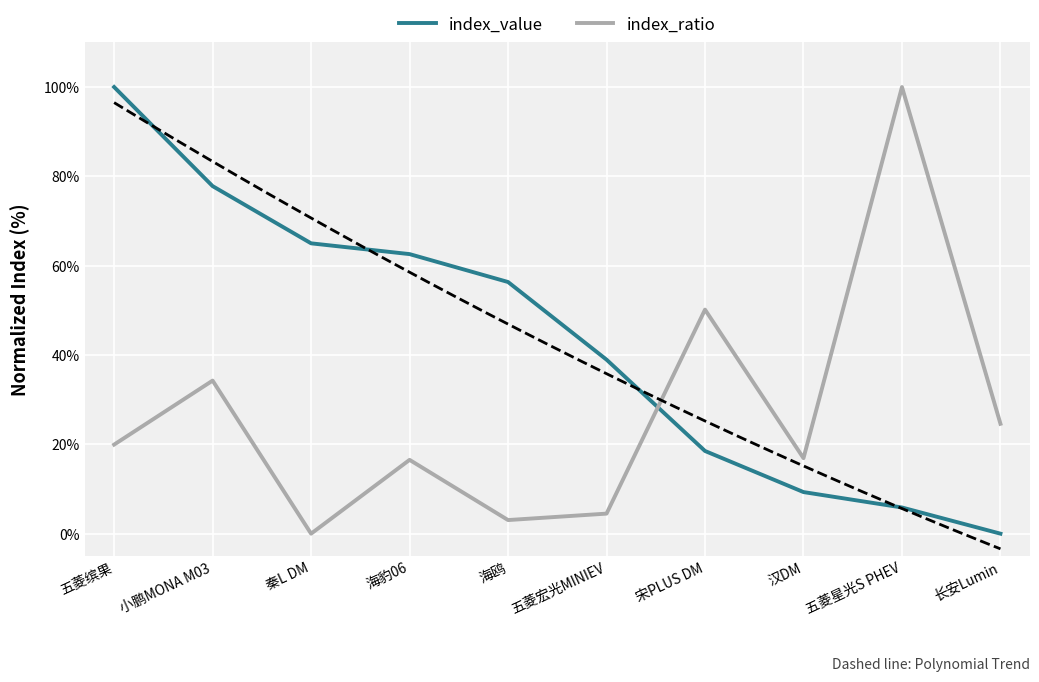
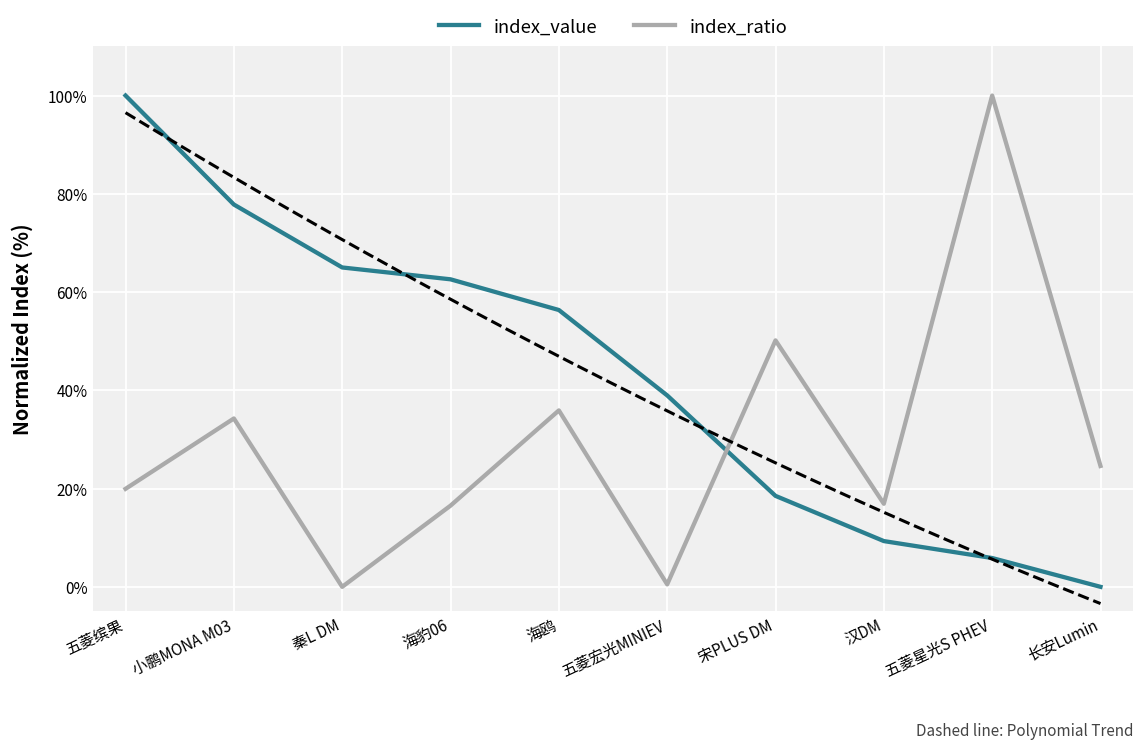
index_ratio, 海鸥: 3% -> 36%
index_ratio, 五菱宏光MINIEV: 4% -> 1%
